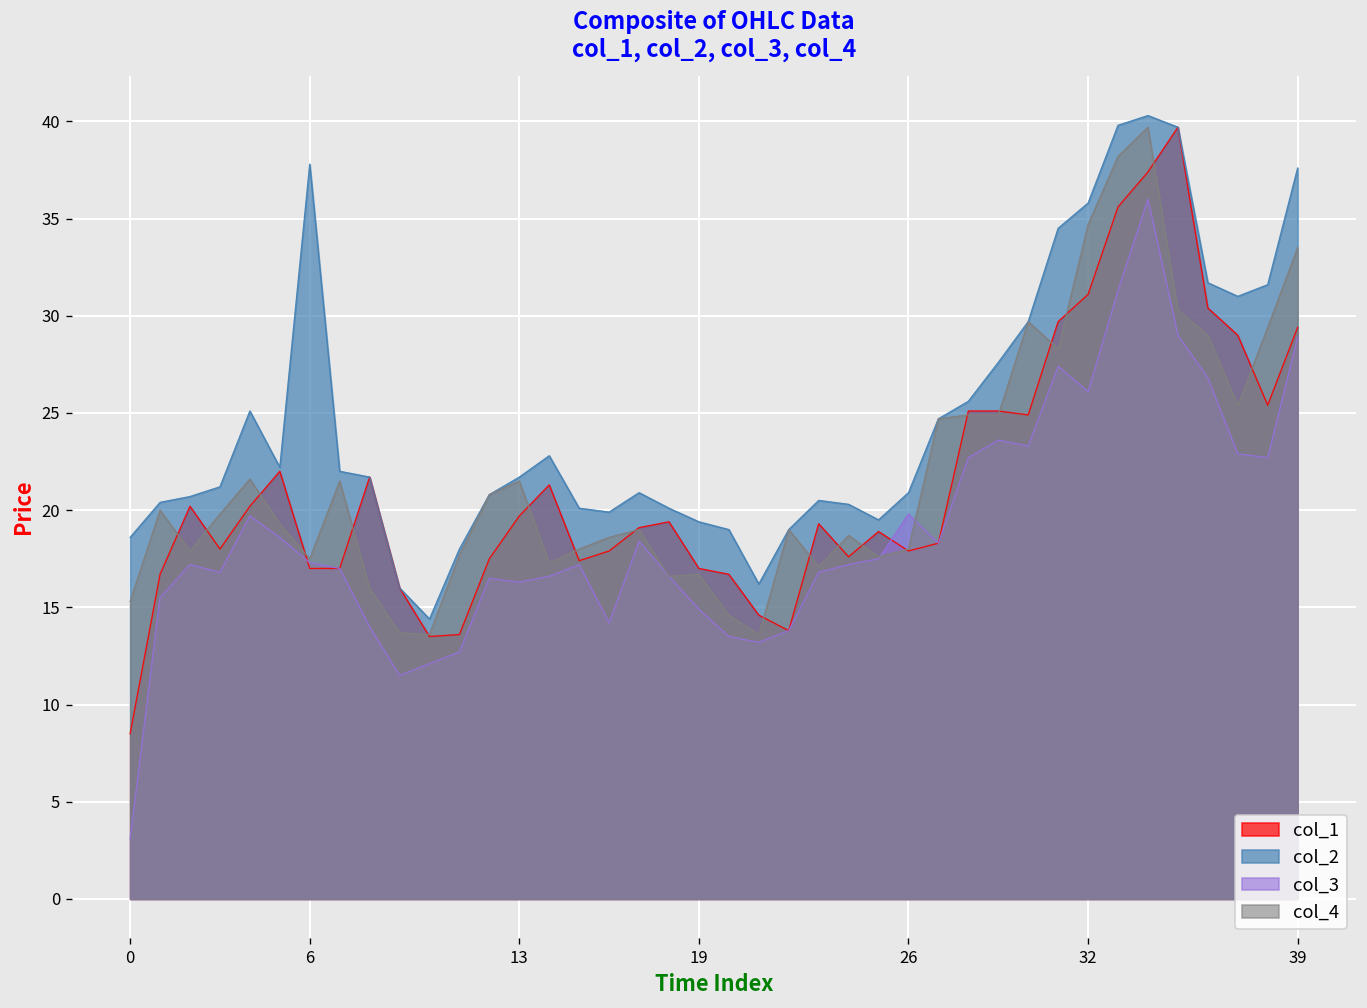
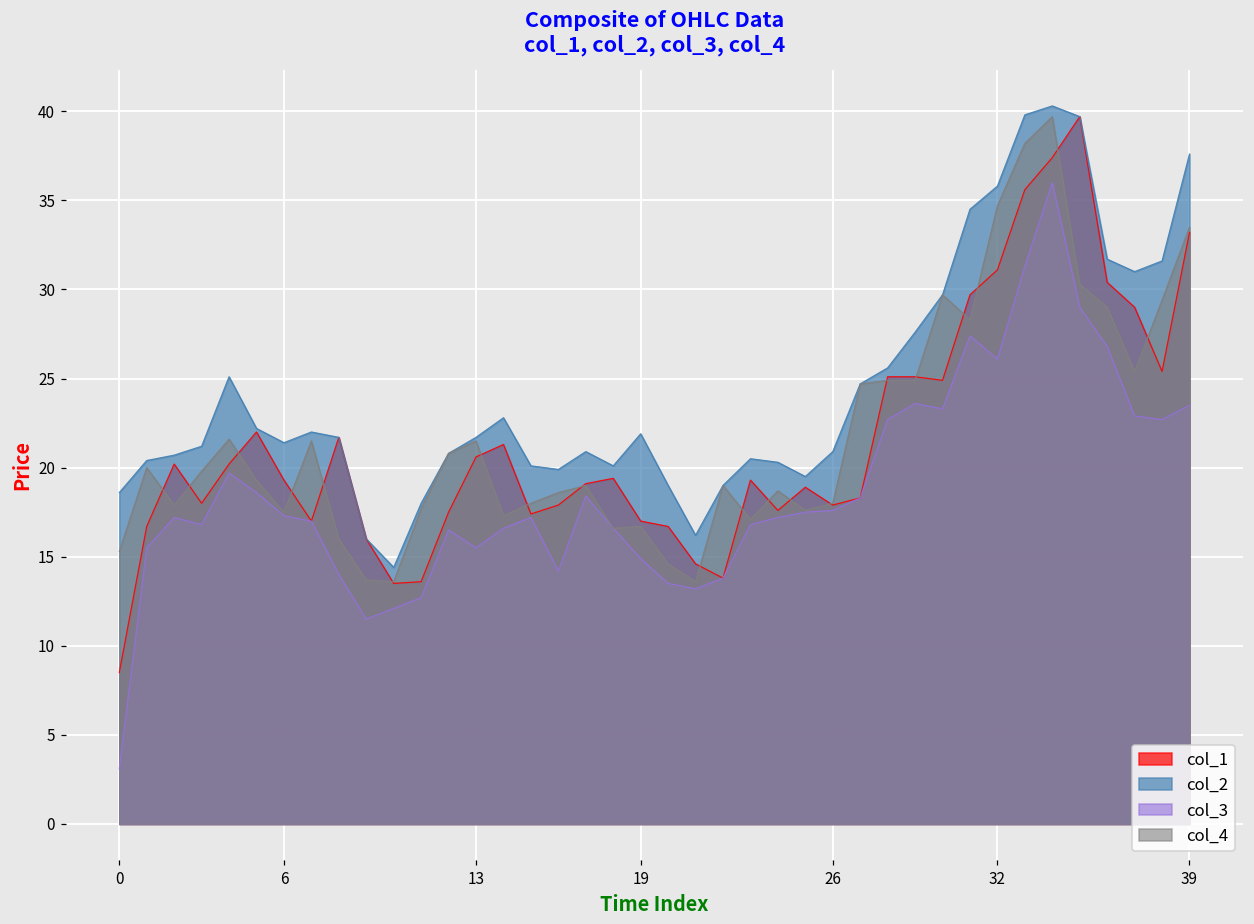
col_1, 6: 17.0 -> 19.3
col_2, 6: 37.8 -> 21.4
col_1, 13: 19.7 -> 20.6
col_3, 13: 16.3 -> 15.5
col_2, 19: 19.4 -> 21.9
col_3, 26: 19.8 -> 17.6
col_1, 39: 29.4 -> 33.2
col_3, 39: 28.9 -> 23.5
